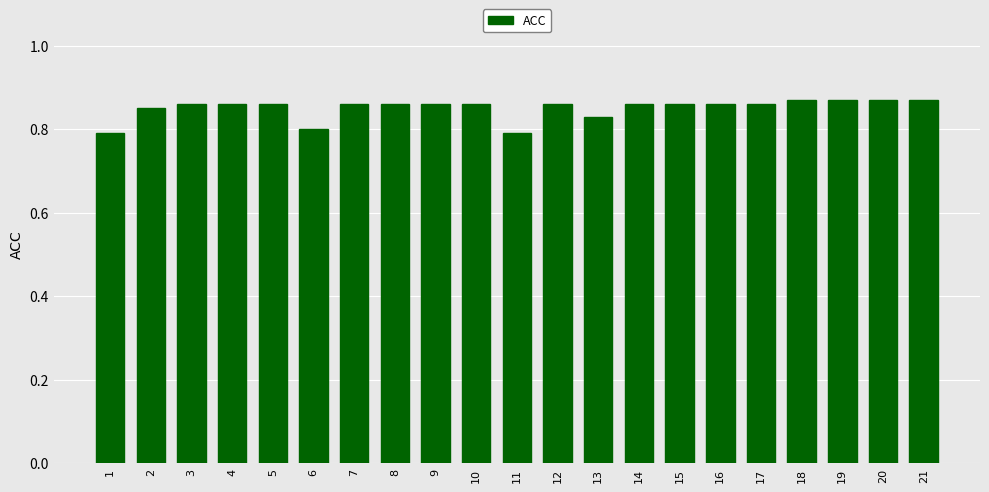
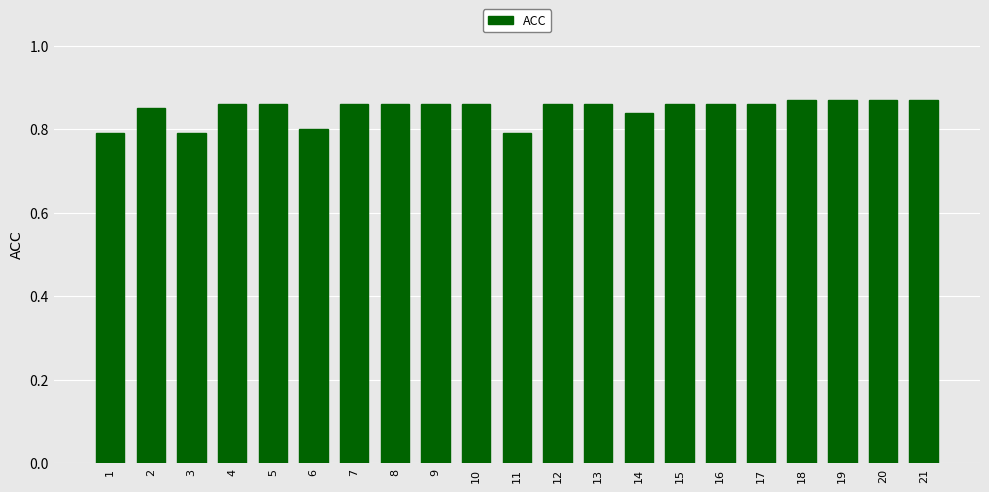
3: 0.86 -> 0.79
13: 0.83 -> 0.86
14: 0.86 -> 0.84
